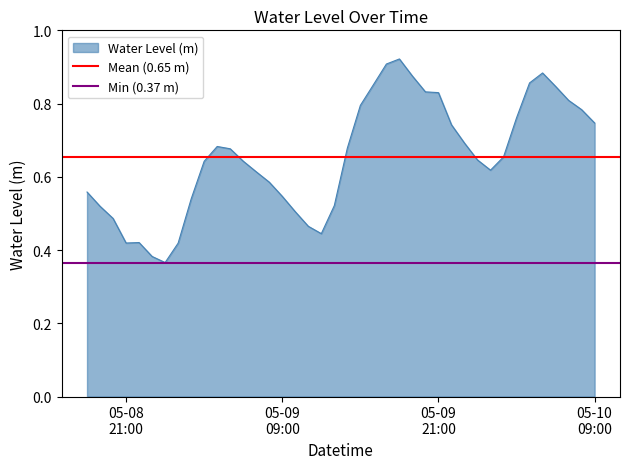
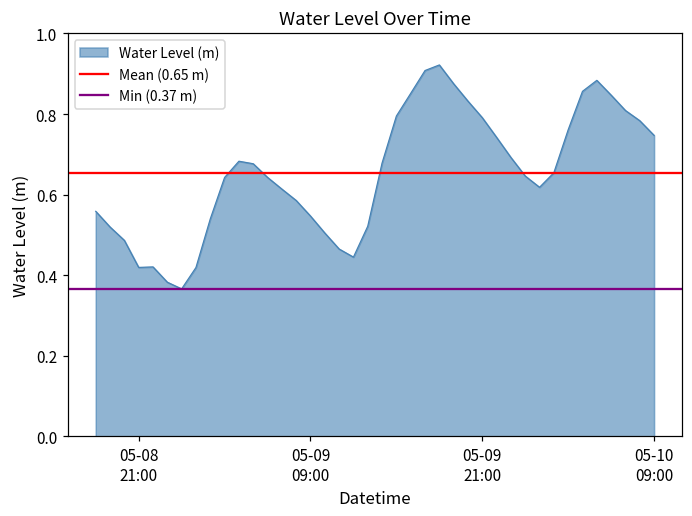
05-09 21:00: 0.83 -> 0.79
